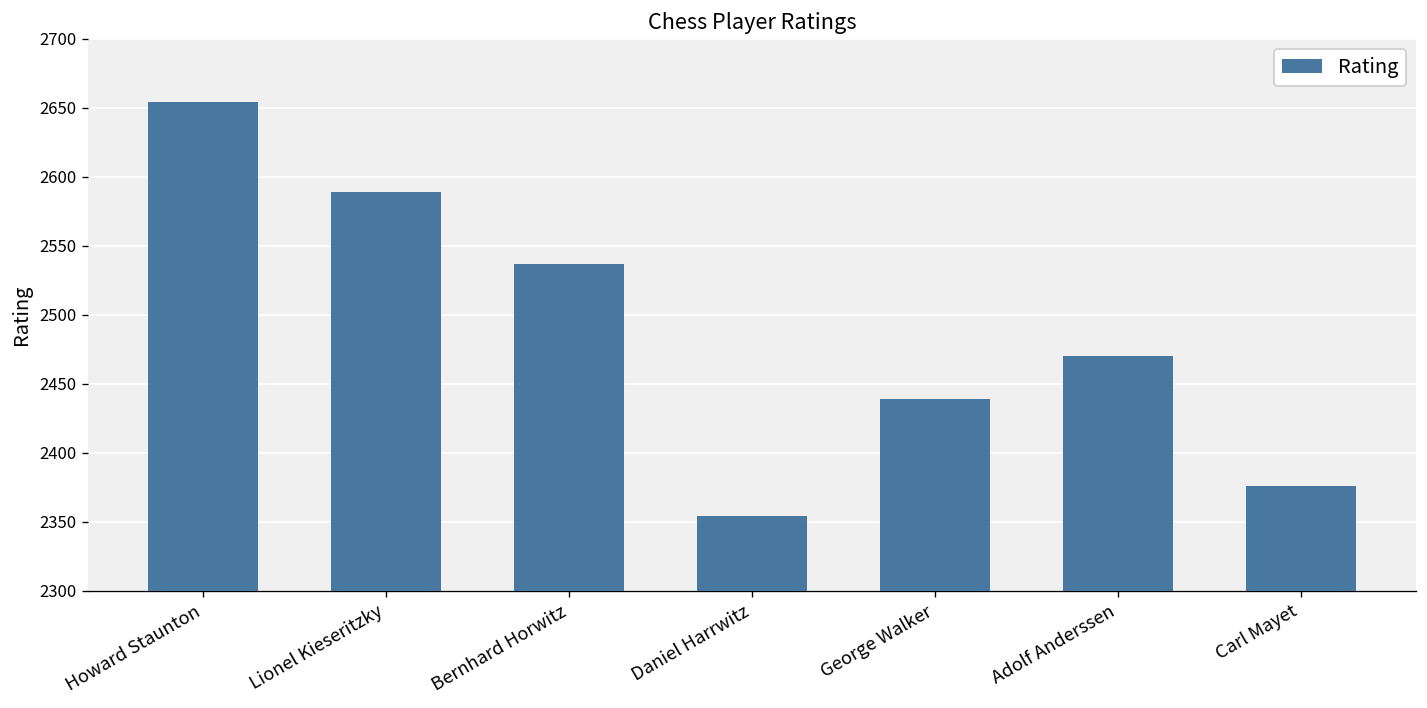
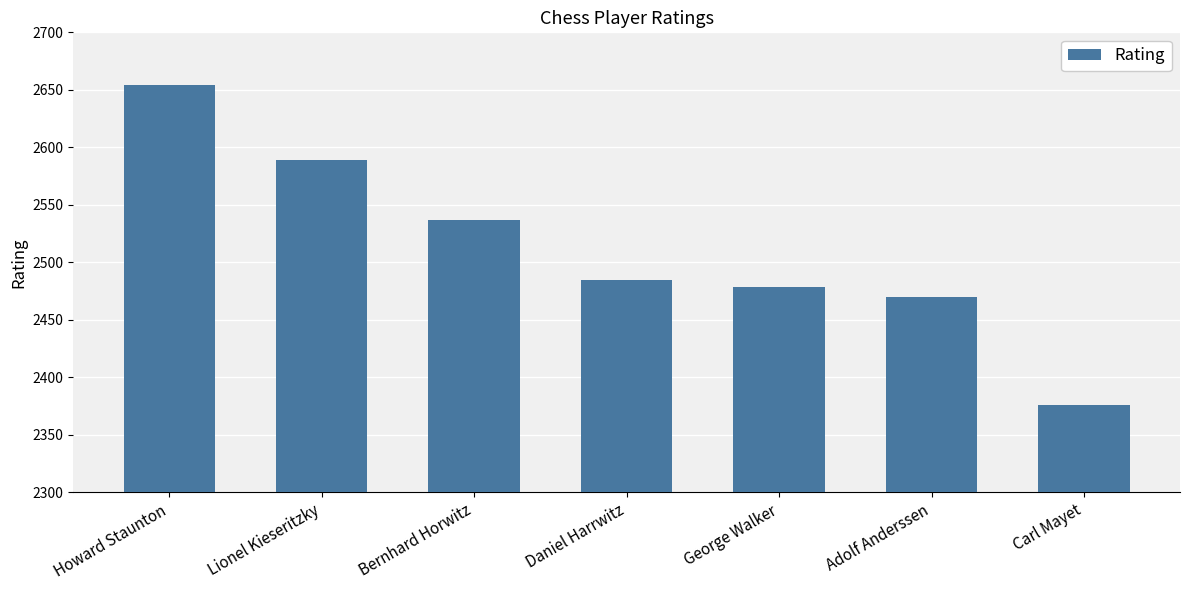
Daniel Harrwitz: 2354 -> 2485
George Walker: 2439 -> 2479
